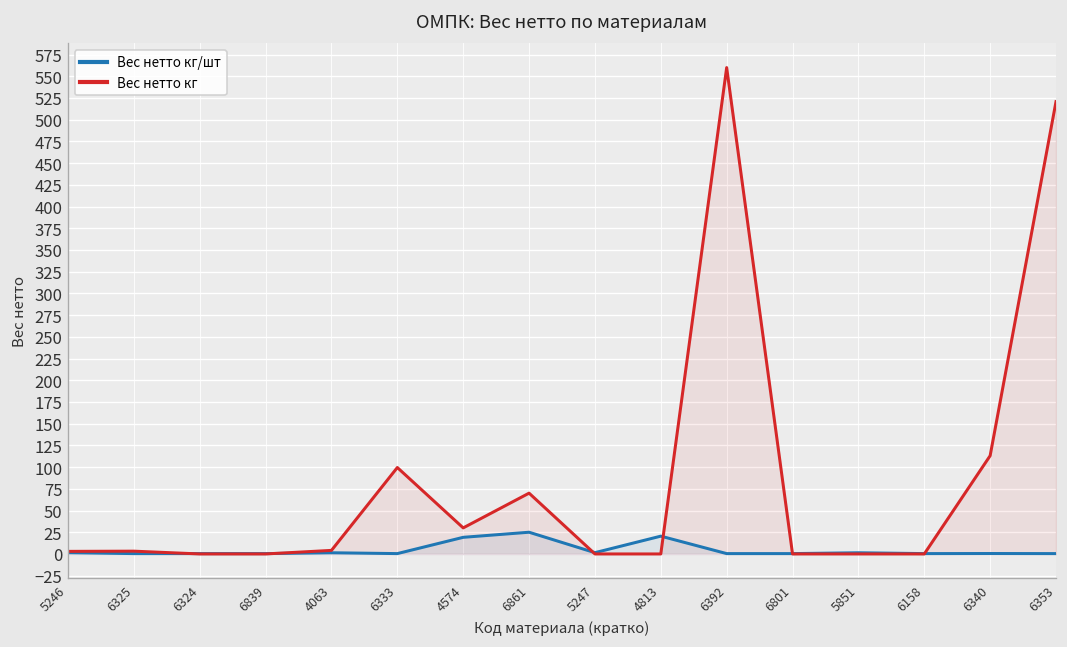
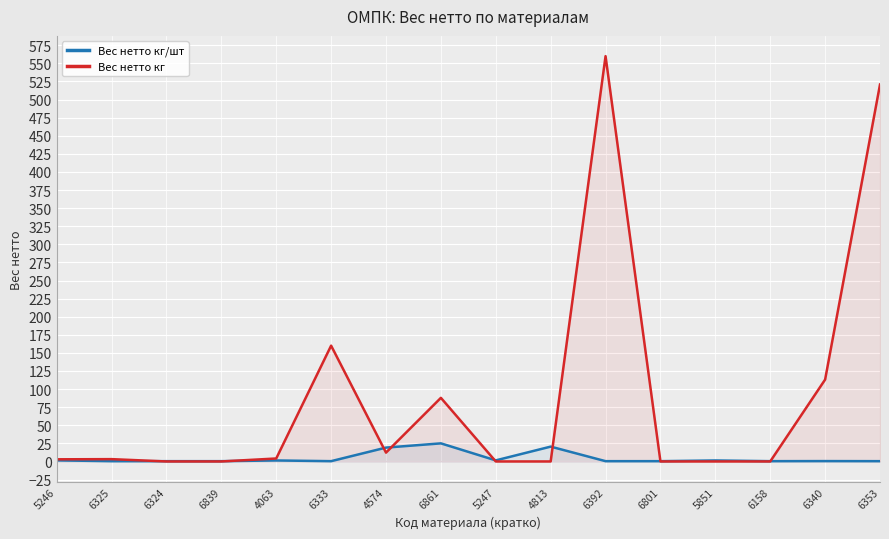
Вес нетто кг, 6333: 100 -> 160
Вес нетто кг, 4574: 30 -> 10
Вес нетто кг, 6861: 70 -> 90
